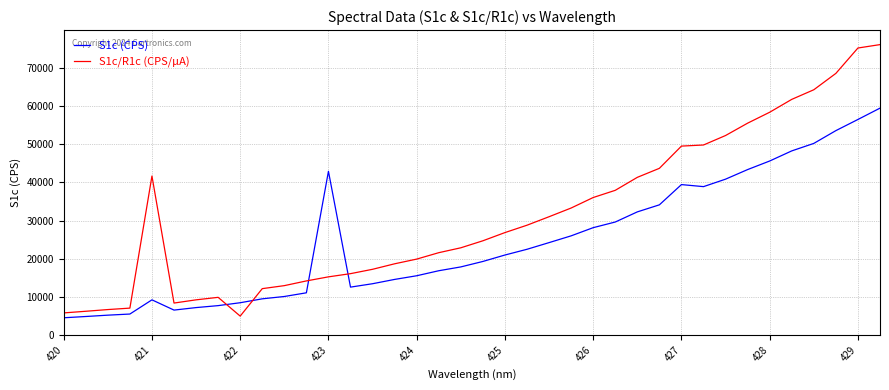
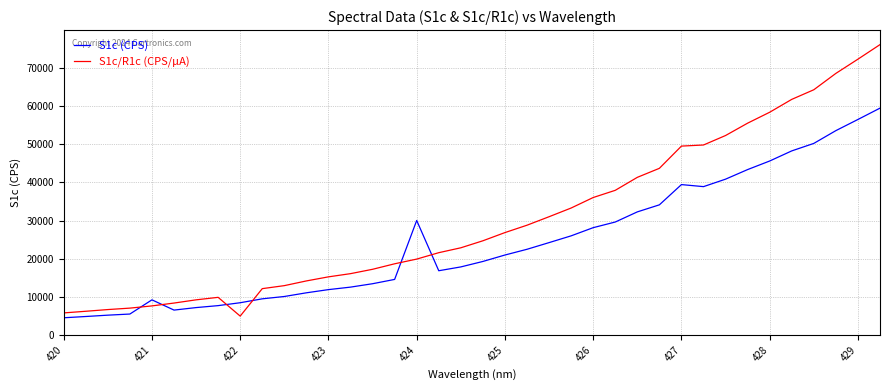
S1c/R1c (CPS/µA), 421: 42000 -> 8000
S1c (CPS), 423: 43000 -> 12000
S1c (CPS), 424: 16000 -> 30000
S1c/R1c (CPS/µA), 429: 75000 -> 72000
